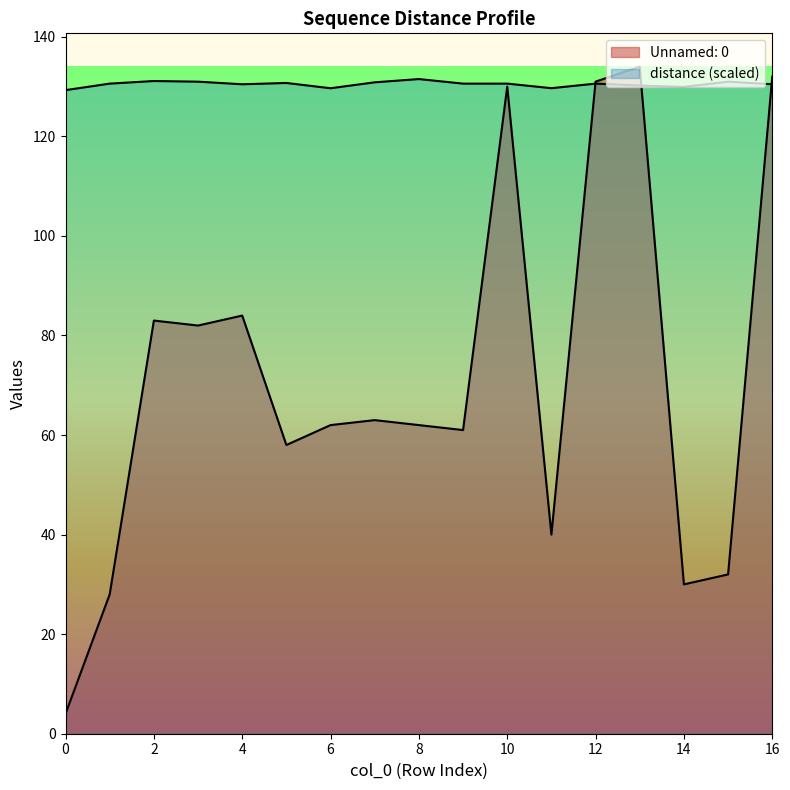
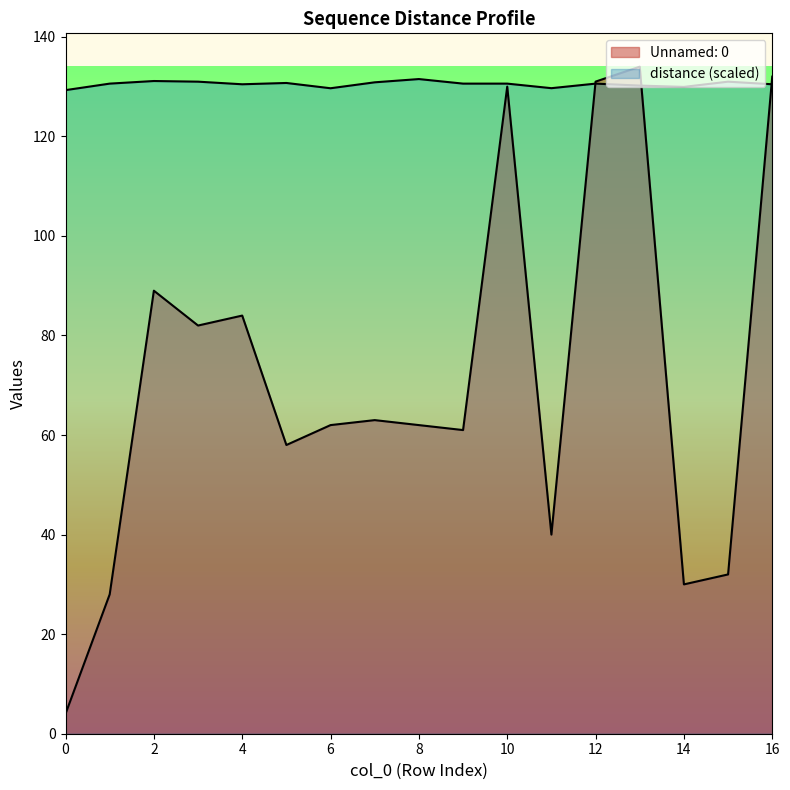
Unnamed: 0, 2: 83 -> 89
